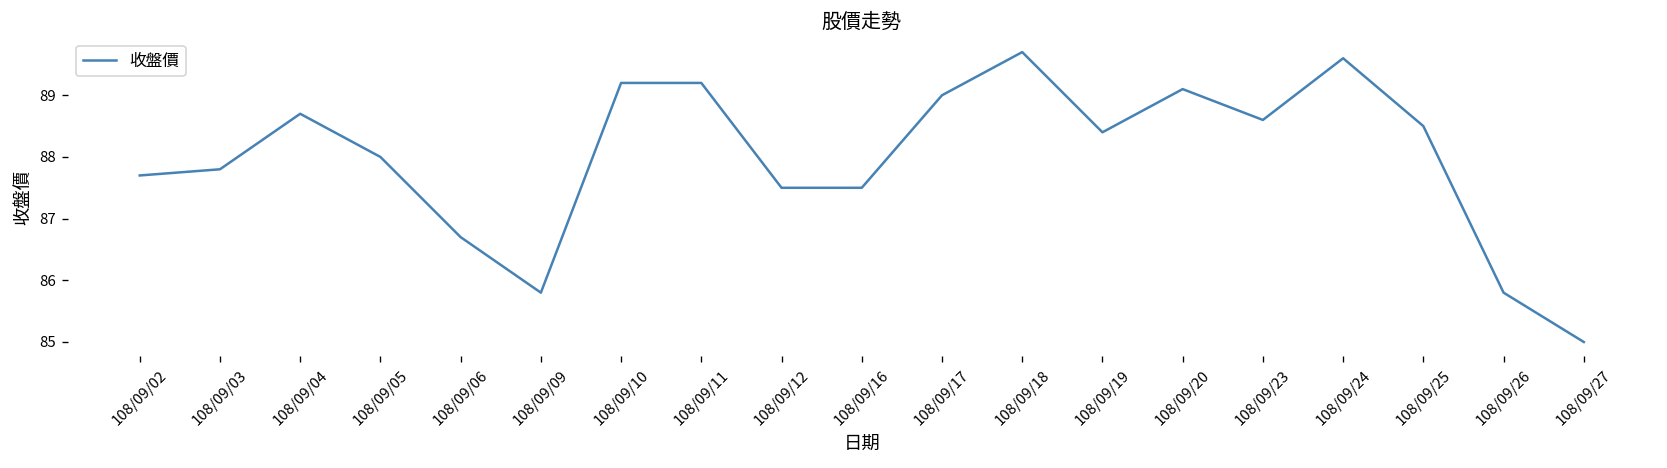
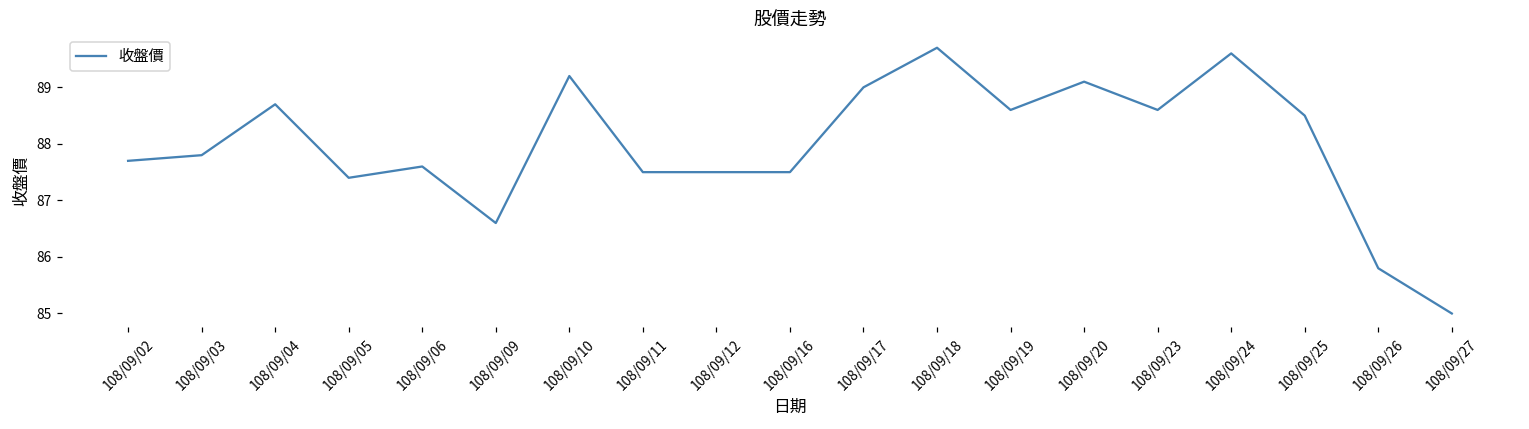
108/09/05: 88.0 -> 87.4
108/09/06: 86.7 -> 87.6
108/09/09: 85.8 -> 86.6
108/09/11: 89.2 -> 87.5
108/09/19: 88.4 -> 88.6
